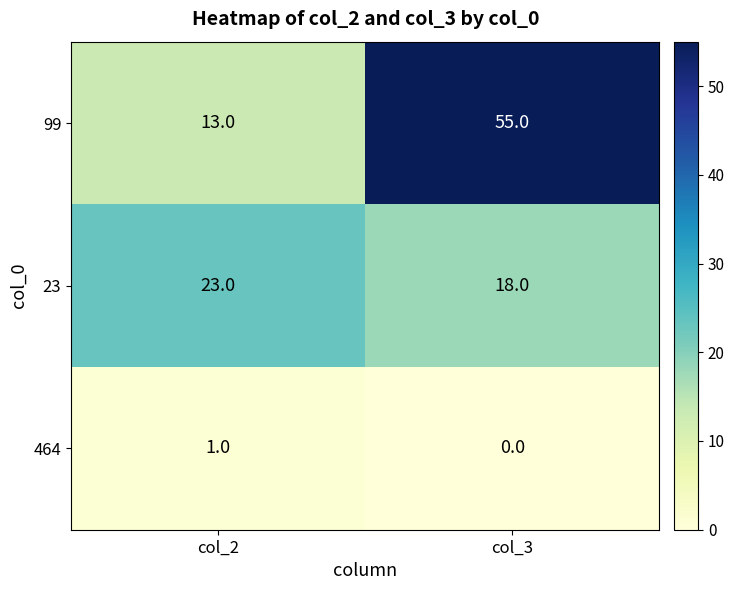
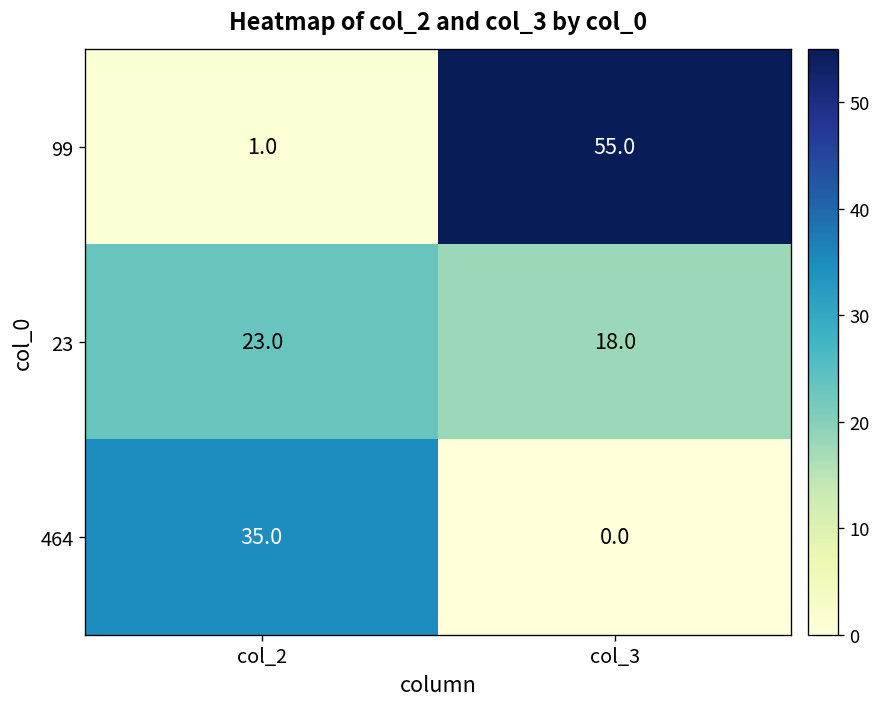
99, col_2: 13.0 -> 1.0
464, col_2: 1.0 -> 35.0
